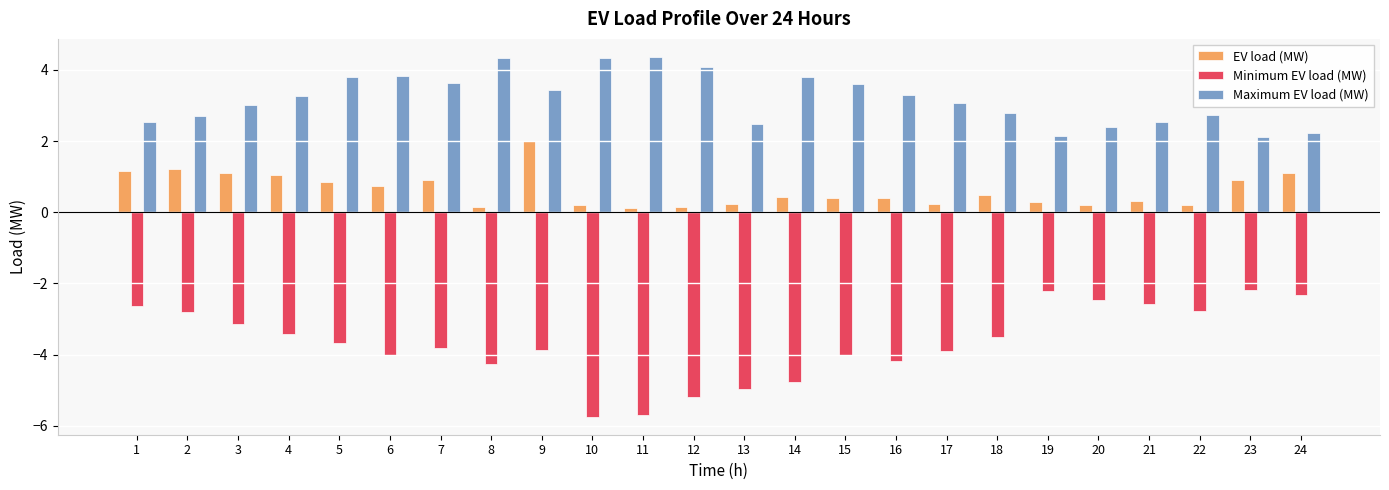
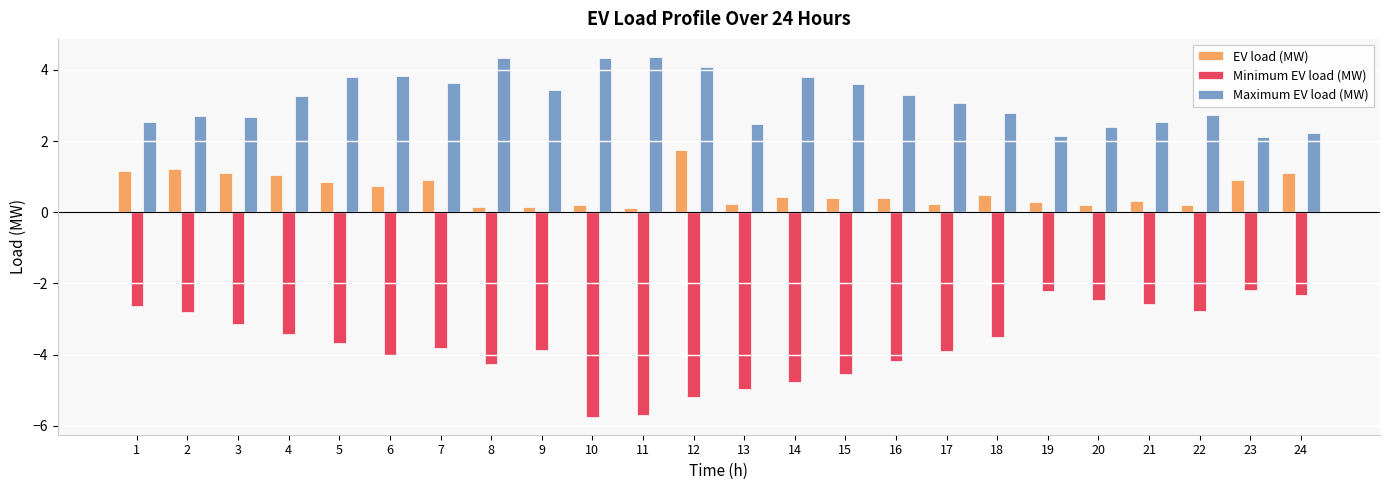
Maximum EV load (MW), 3: 3.0 -> 2.7
EV load (MW), 9: 2.0 -> 0.1
EV load (MW), 12: 0.1 -> 1.8
Minimum EV load (MW), 15: -4.0 -> -4.6
